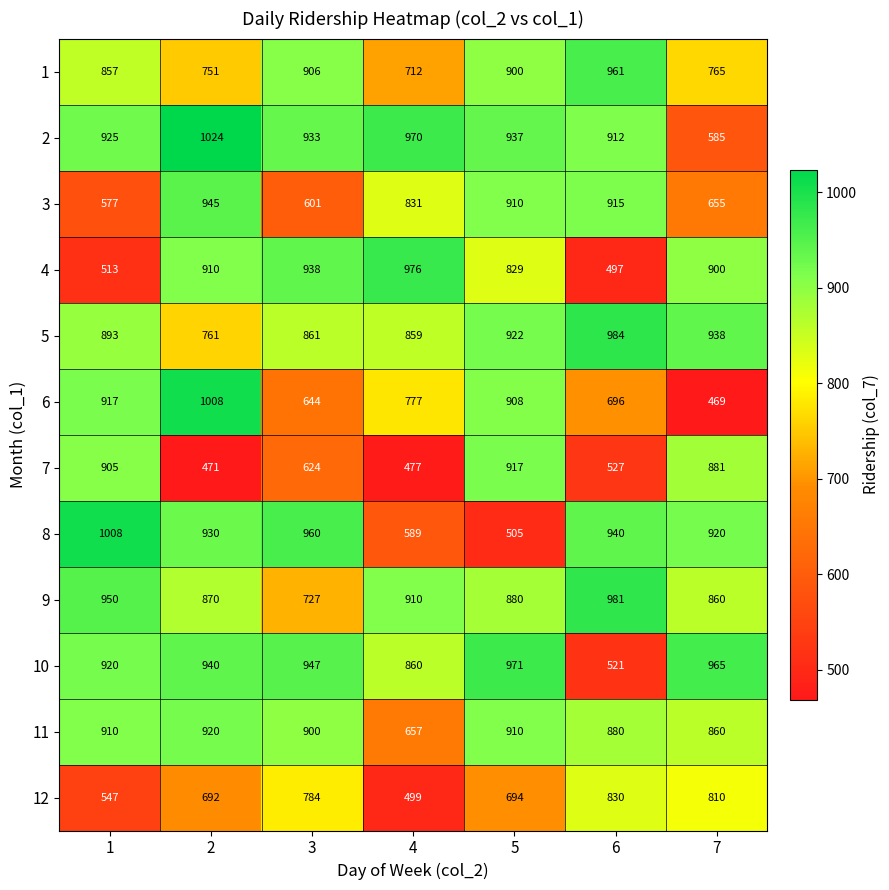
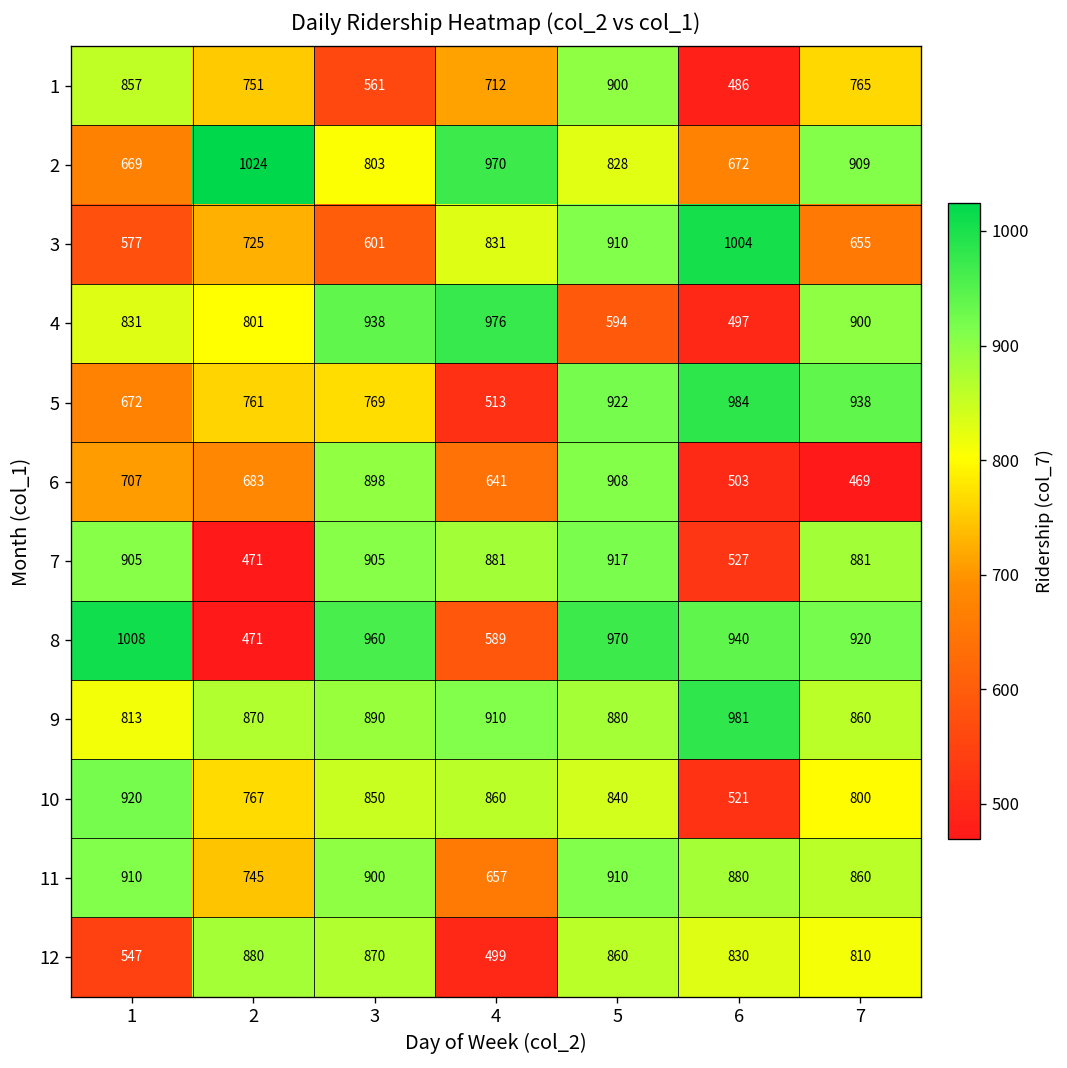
1, 3: 906 -> 561
1, 6: 961 -> 486
2, 1: 925 -> 669
2, 3: 933 -> 803
2, 5: 937 -> 828
2, 6: 912 -> 672
2, 7: 585 -> 909
3, 2: 945 -> 725
3, 6: 915 -> 1004
4, 1: 513 -> 831
4, 2: 910 -> 801
4, 5: 829 -> 594
5, 1: 893 -> 672
5, 3: 861 -> 769
5, 4: 859 -> 513
6, 1: 917 -> 707
6, 2: 1008 -> 683
6, 3: 644 -> 898
6, 4: 777 -> 641
6, 6: 696 -> 503
7, 3: 624 -> 905
7, 4: 477 -> 881
8, 2: 930 -> 471
8, 5: 505 -> 970
9, 1: 950 -> 813
9, 3: 727 -> 890
10, 2: 940 -> 767
10, 3: 947 -> 850
10, 5: 971 -> 840
10, 7: 965 -> 800
11, 2: 920 -> 745
12, 2: 692 -> 880
12, 3: 784 -> 870
12, 5: 694 -> 860
